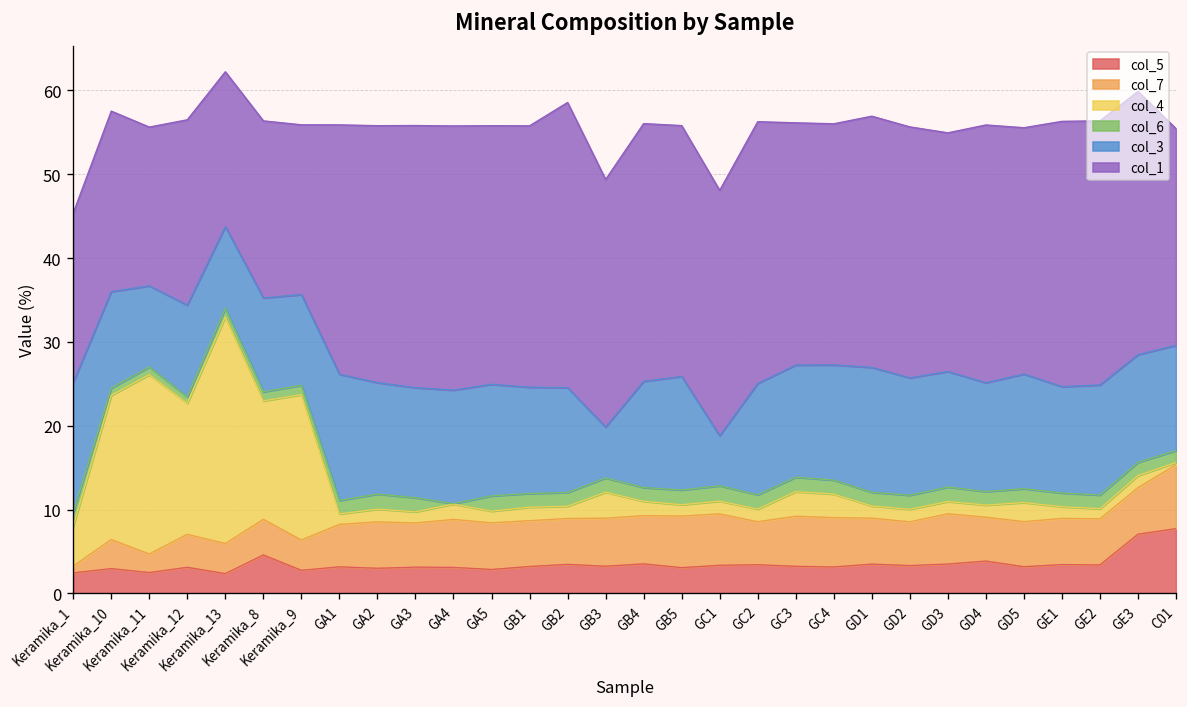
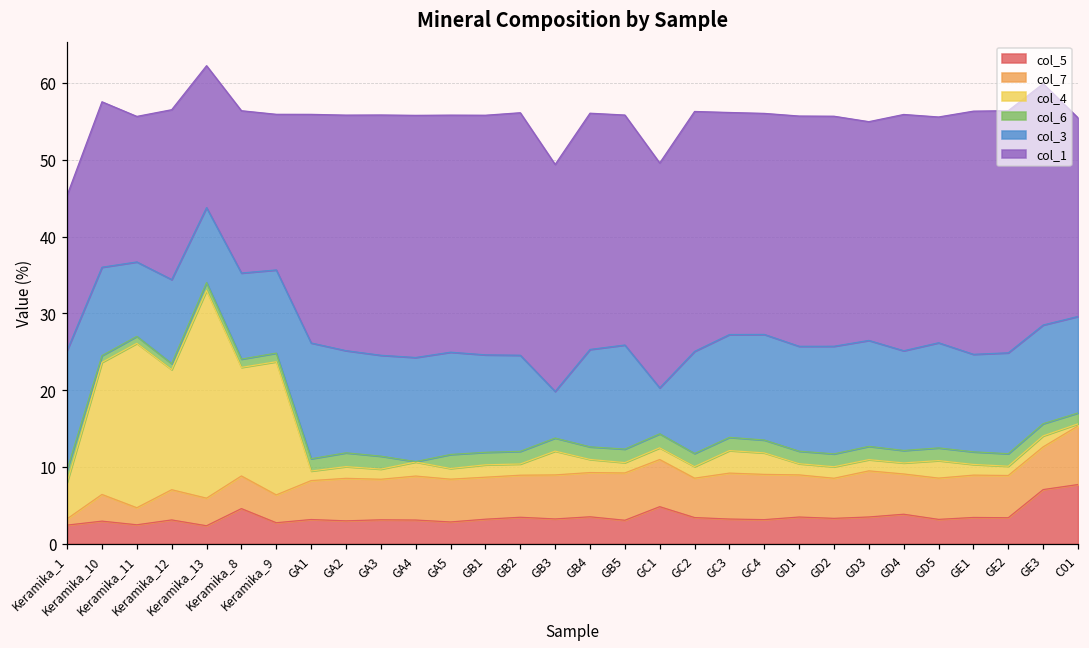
col_1, GB2: 34 -> 32
col_5, GC1: 3 -> 5
col_3, GD1: 15 -> 14
